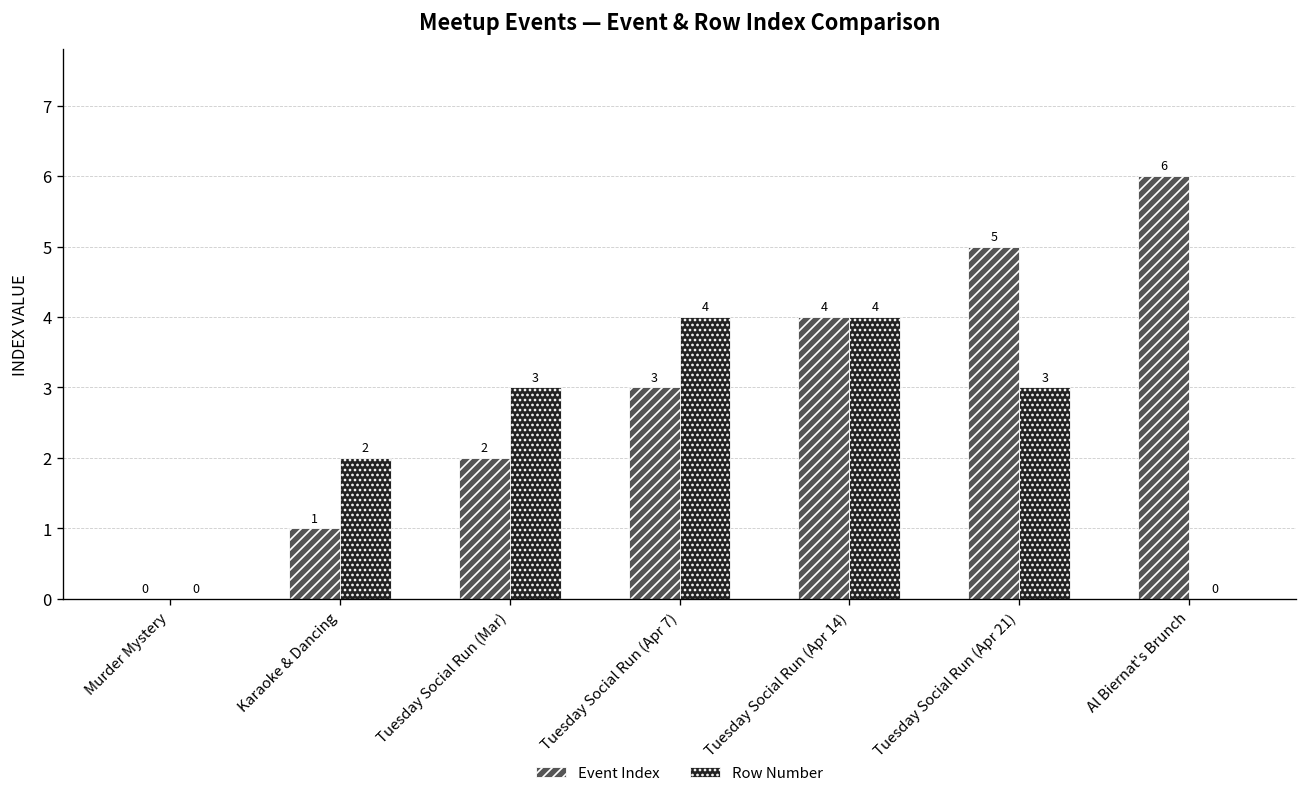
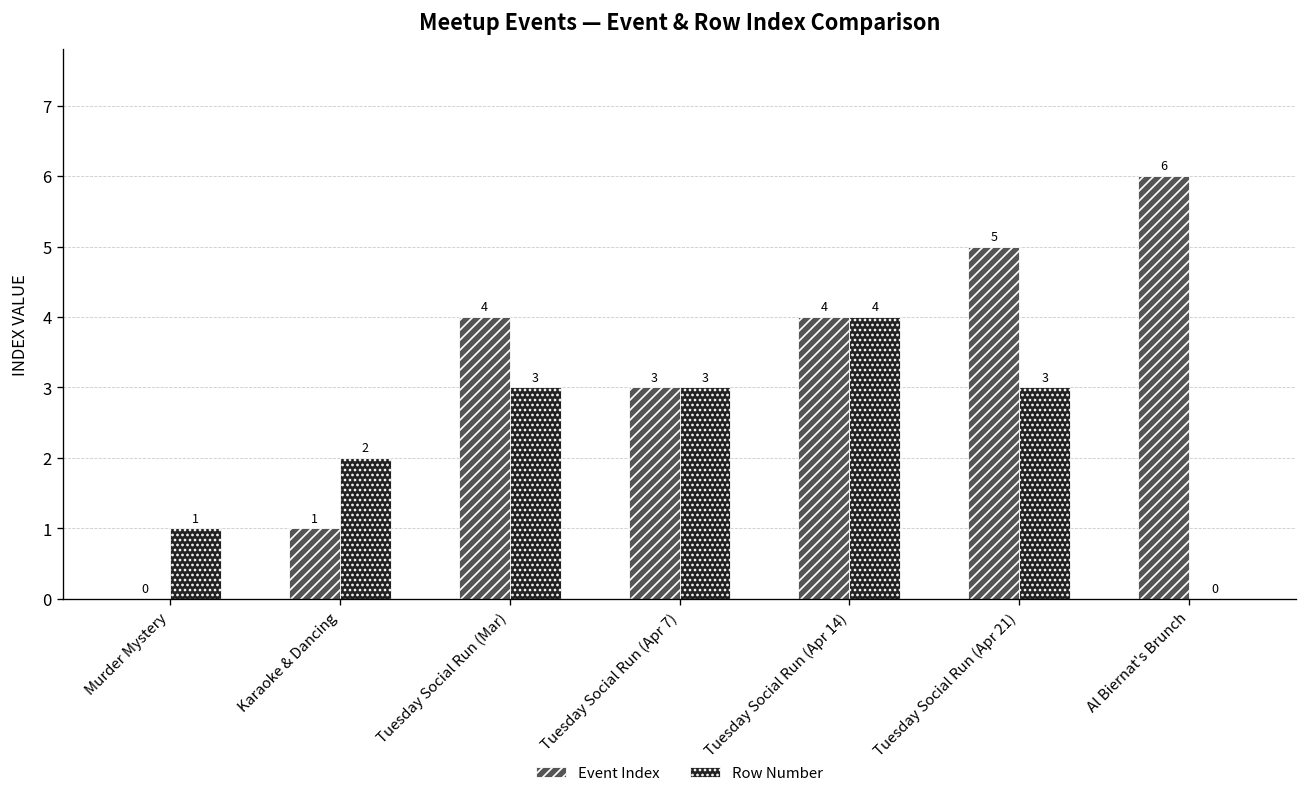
Row Number, Murder Mystery: 0 -> 1
Event Index, Tuesday Social Run (Mar): 2 -> 4
Row Number, Tuesday Social Run (Apr 7): 4 -> 3
